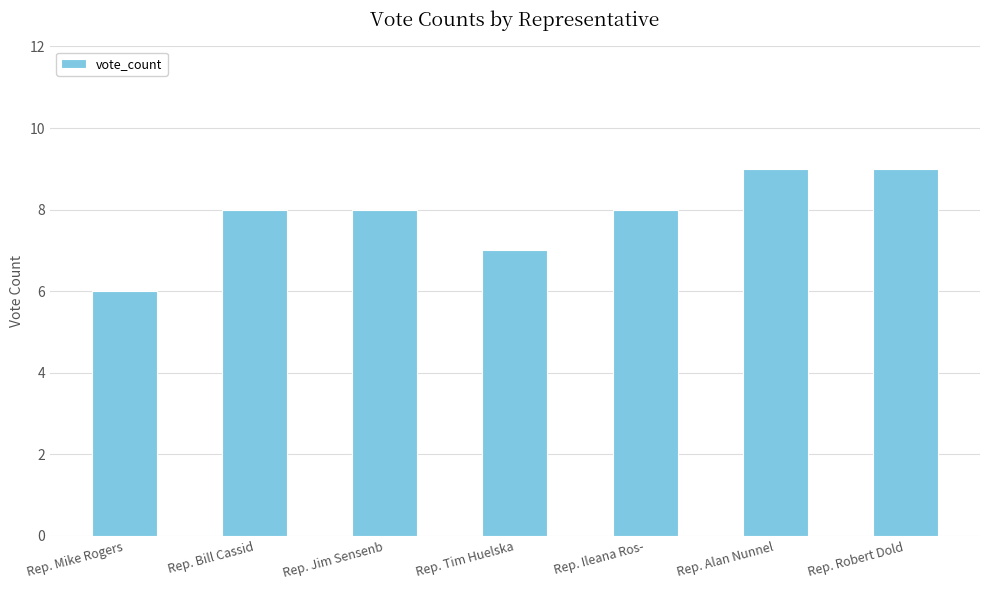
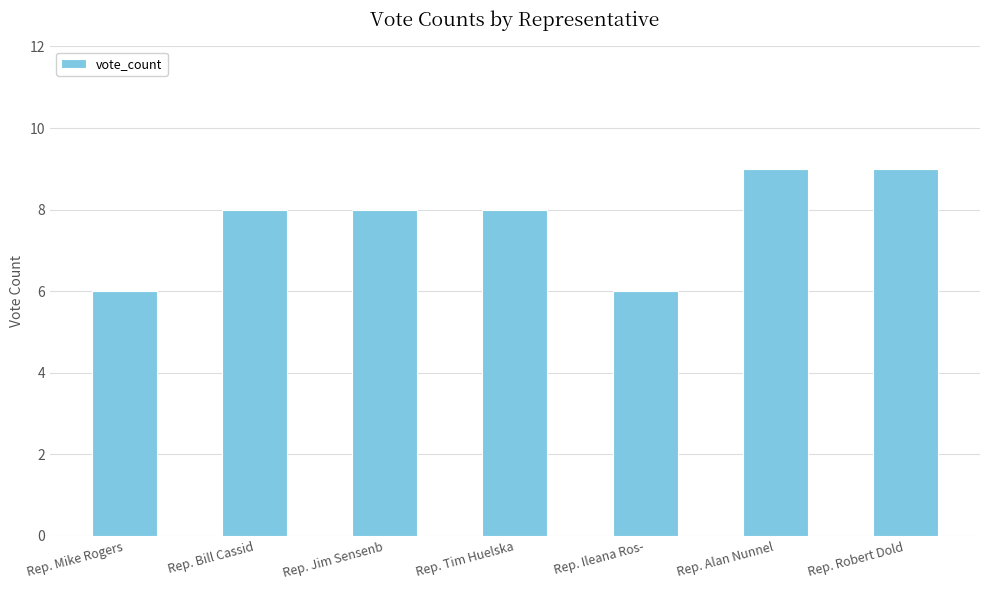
Rep. Tim Huelska: 7 -> 8
Rep. Ileana Ros-: 8 -> 6
